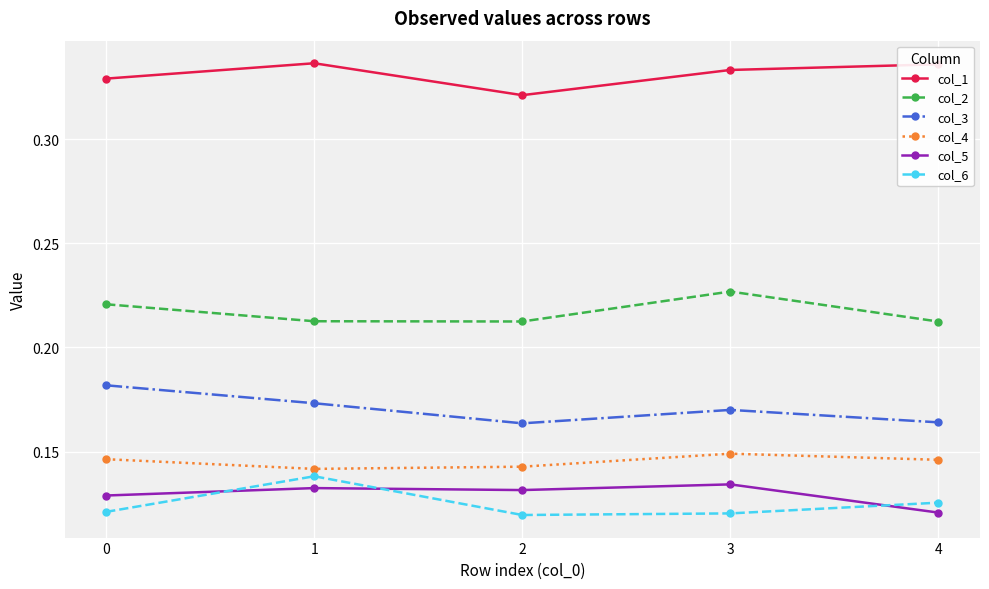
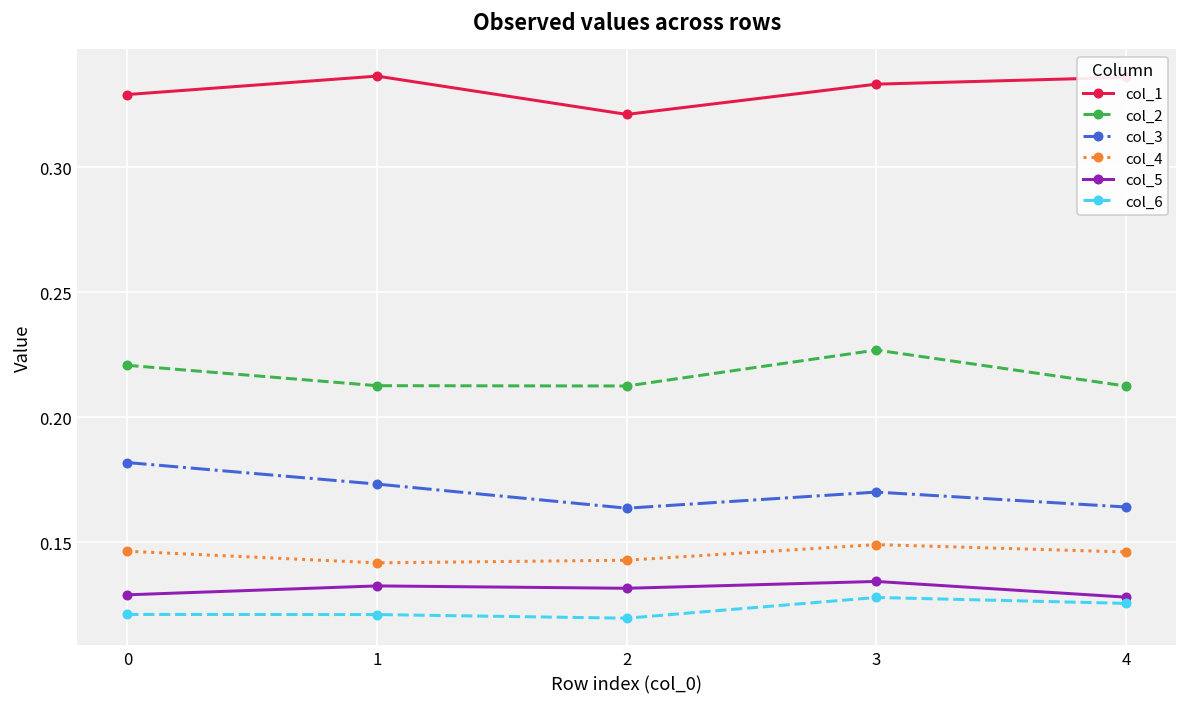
col_6, 1: 0.138 -> 0.121
col_6, 3: 0.120 -> 0.128
col_5, 4: 0.121 -> 0.128
